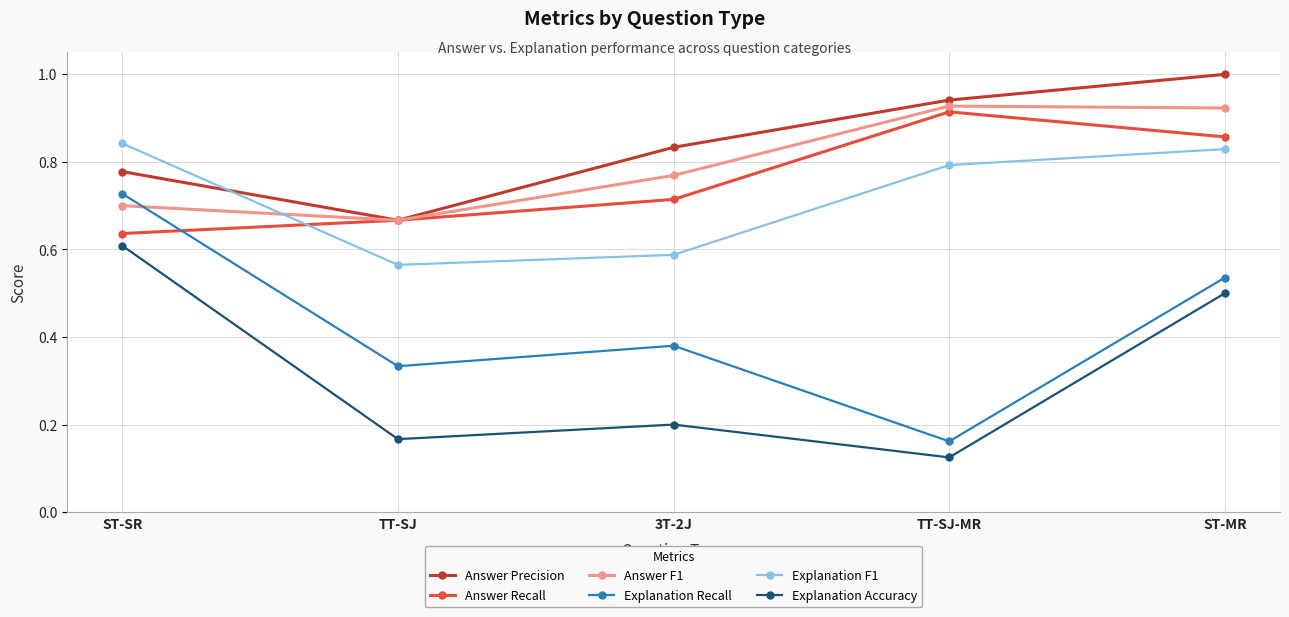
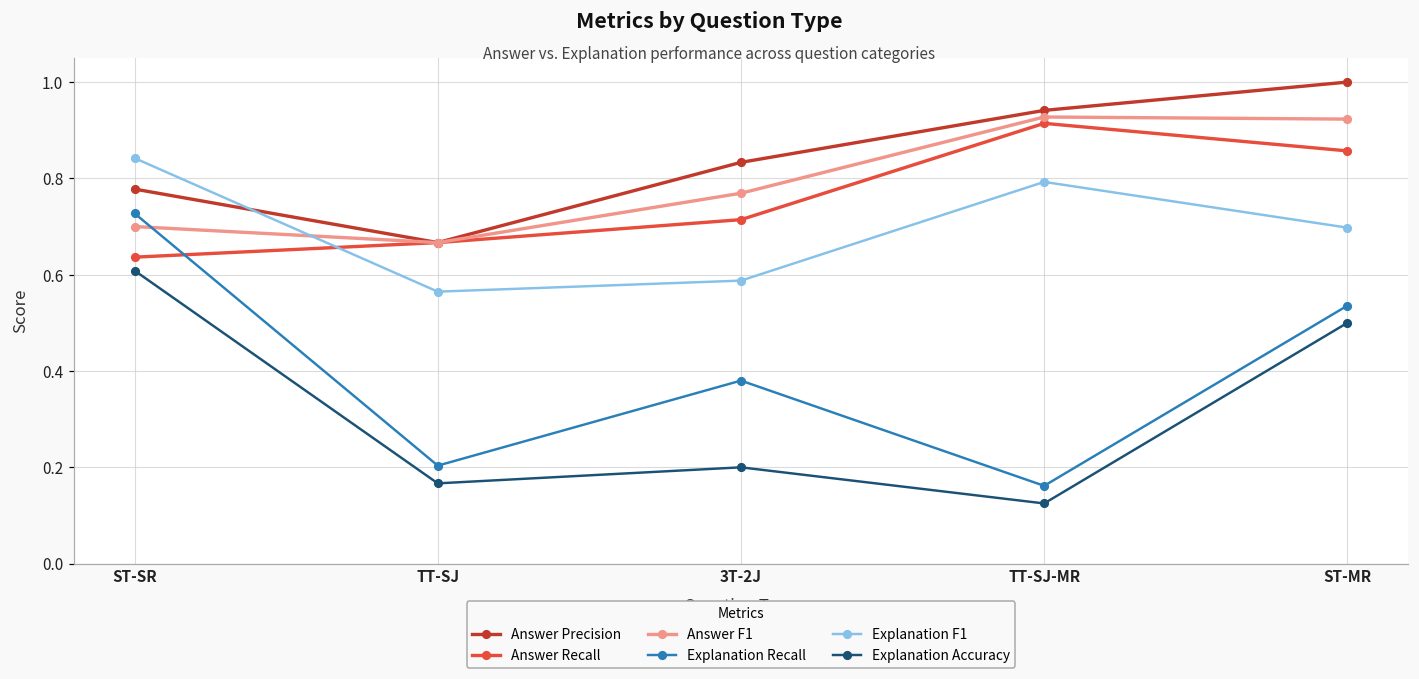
Explanation Recall, TT-SJ: 0.33 -> 0.20
Explanation F1, ST-MR: 0.83 -> 0.70
